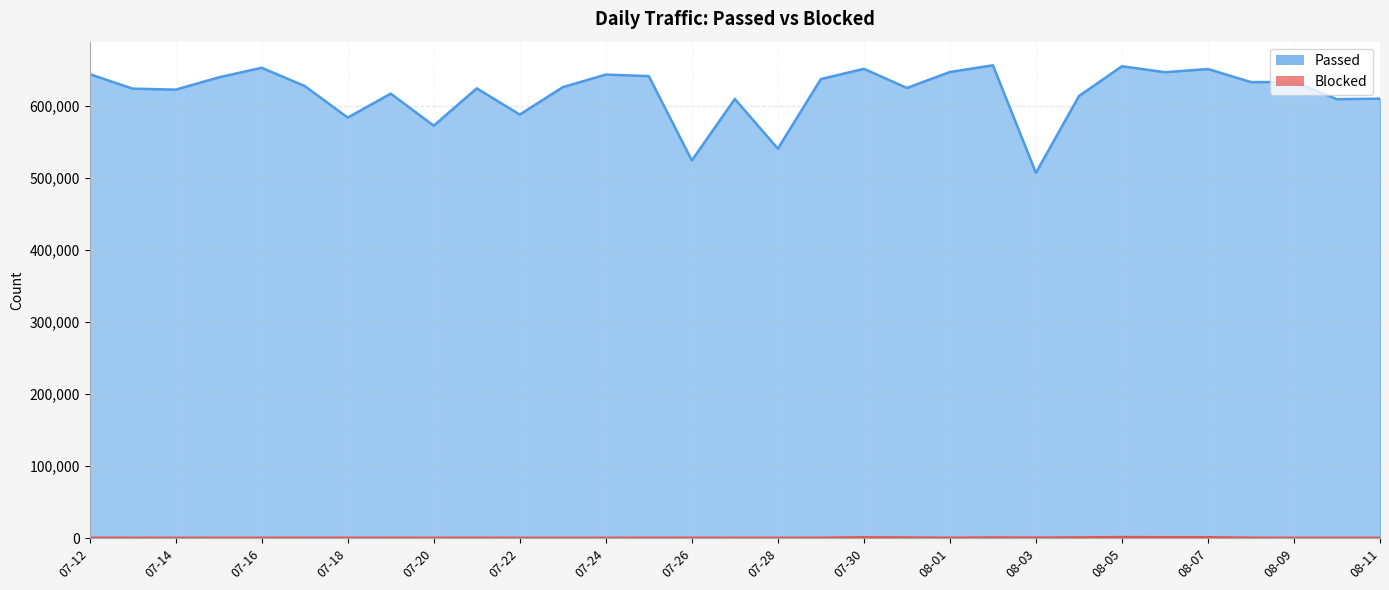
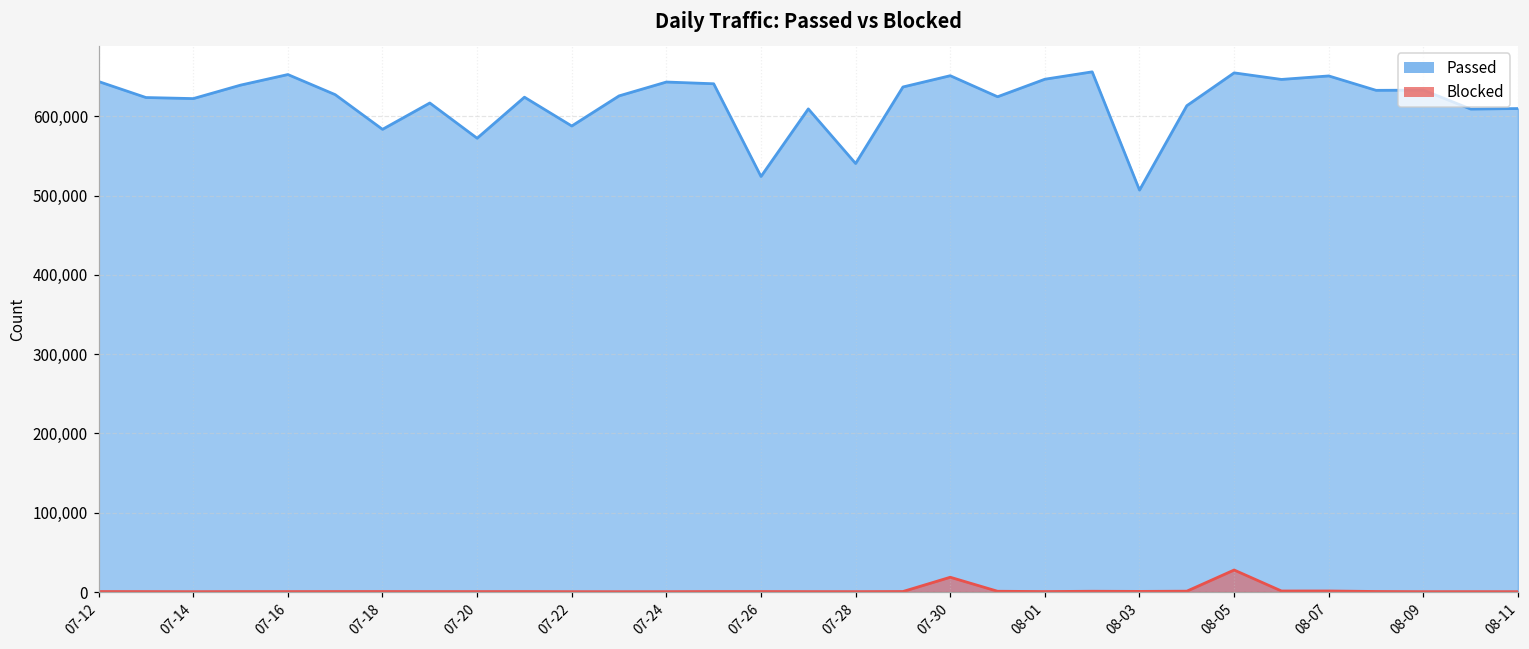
Blocked, 07-30: 0 -> 20,000
Blocked, 08-05: 0 -> 30,000
